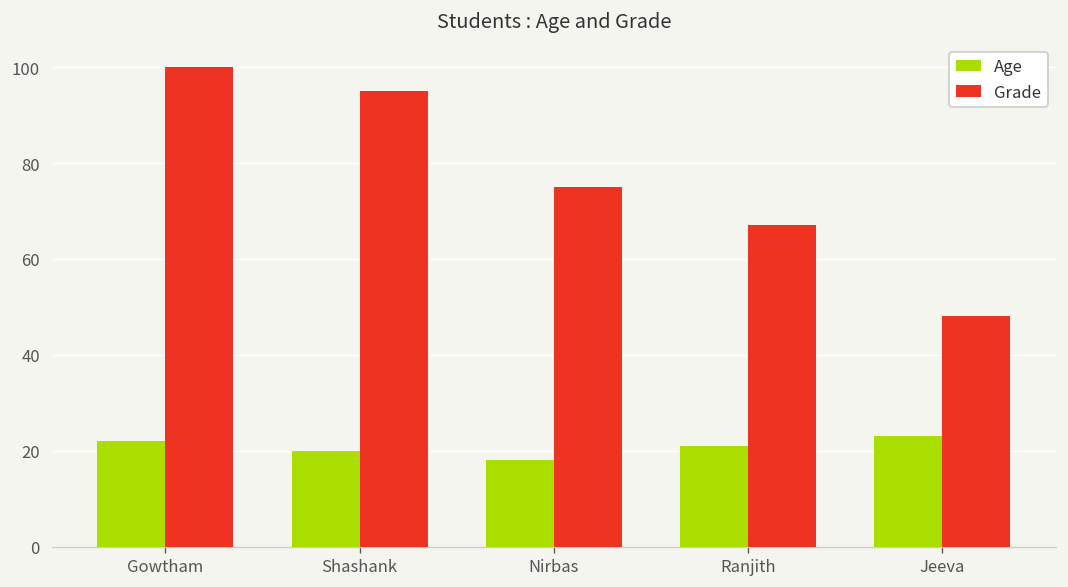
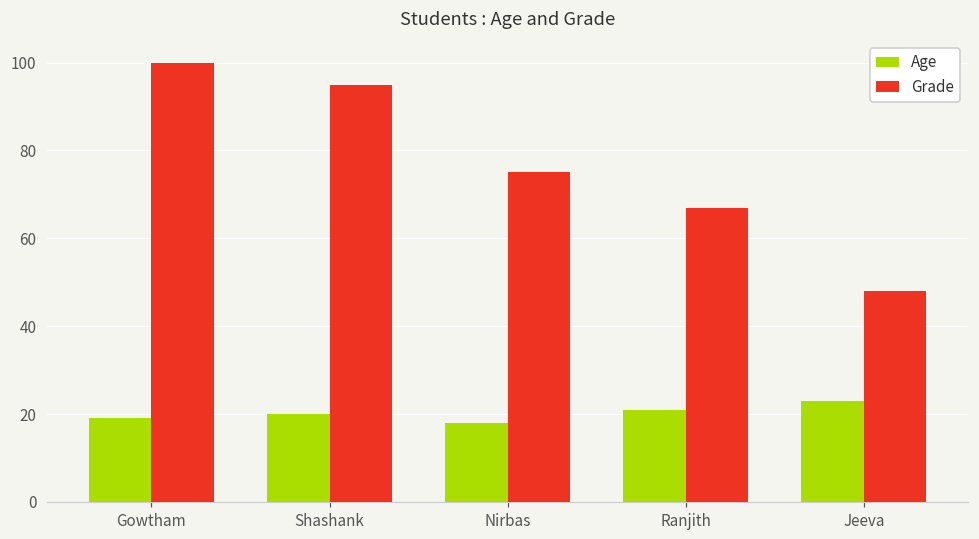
Age, Gowtham: 22 -> 19
